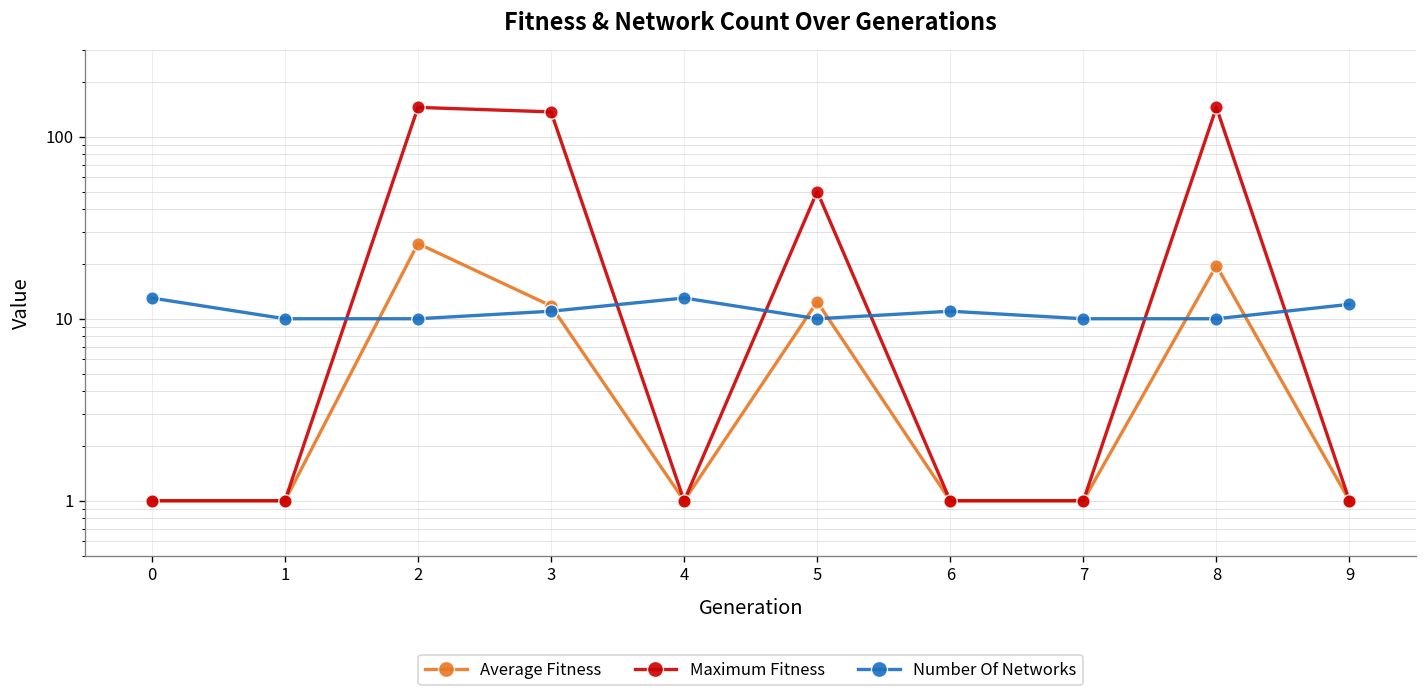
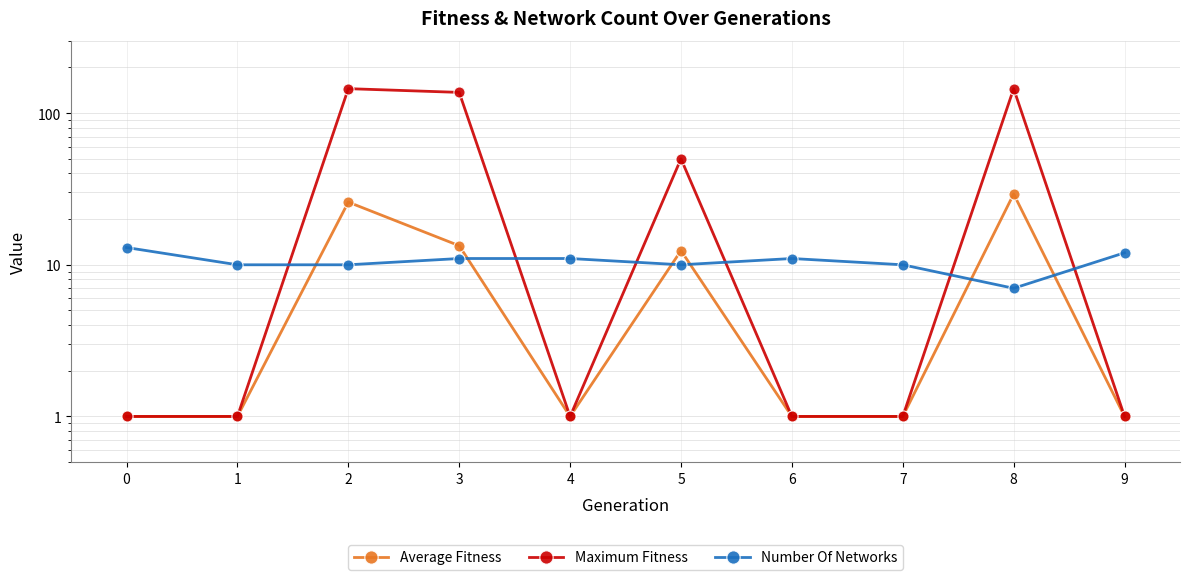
Average Fitness, 3: 12 -> 13
Number Of Networks, 4: 13 -> 11
Average Fitness, 8: 20 -> 29
Number Of Networks, 8: 10 -> 7
